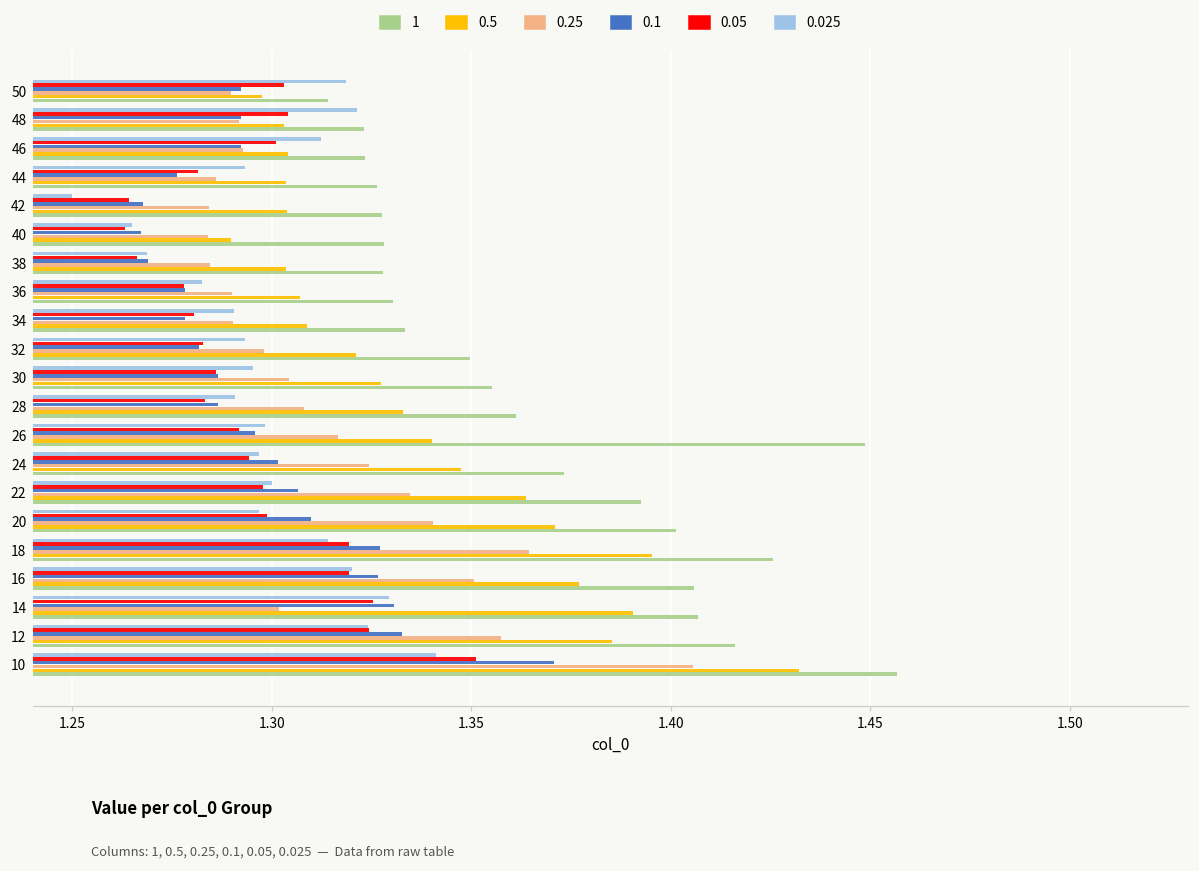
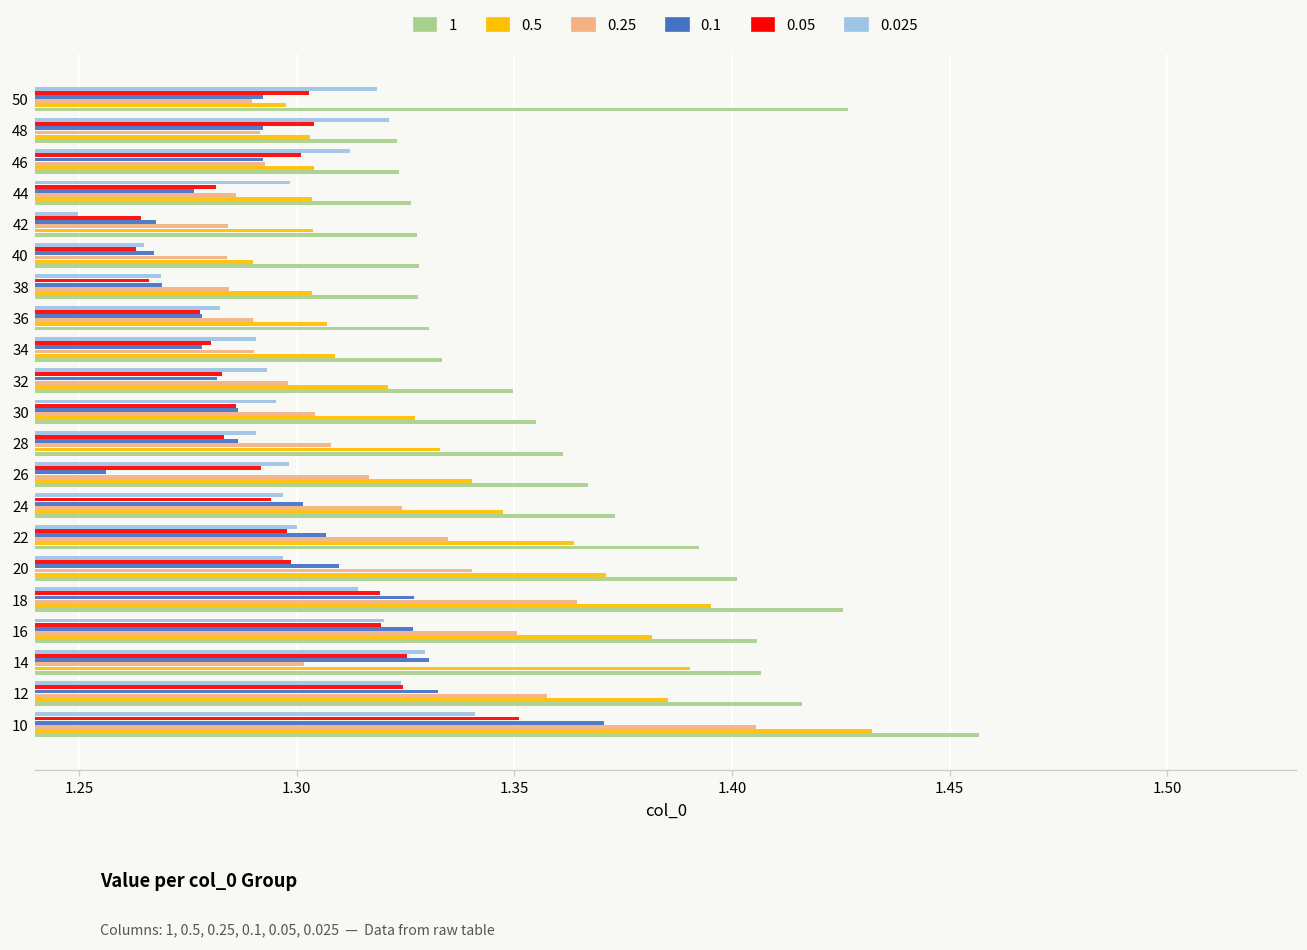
1, 50: 1.314 -> 1.427
0.025, 44: 1.293 -> 1.298
0.1, 26: 1.296 -> 1.256
1, 26: 1.449 -> 1.367
0.5, 16: 1.377 -> 1.382
